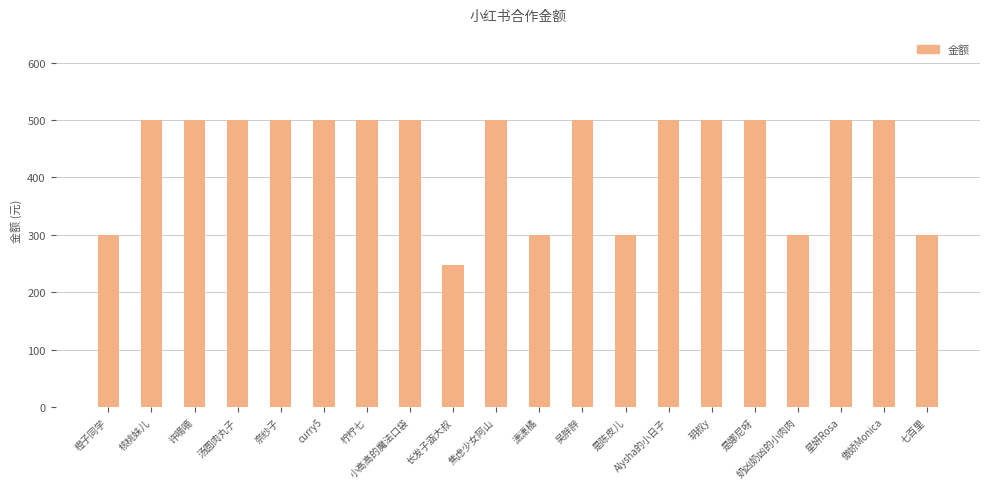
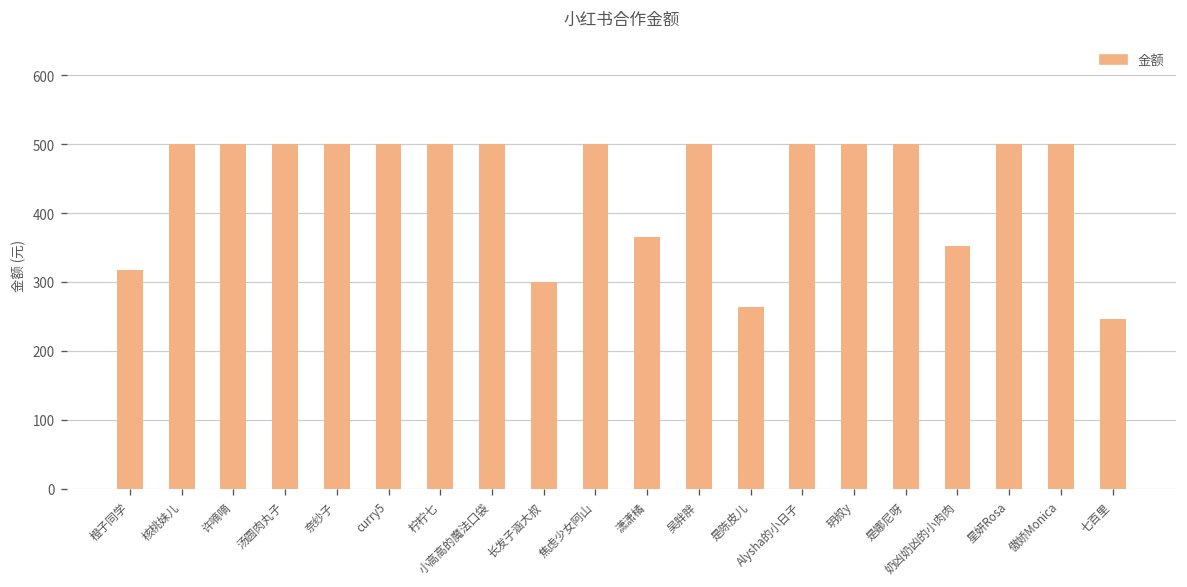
橙子同学: 300 -> 320
长发子涵大叔: 250 -> 300
潇潇橘: 300 -> 370
是陈皮儿: 300 -> 260
奶凶奶凶的小肉肉: 300 -> 350
七百里: 300 -> 250
